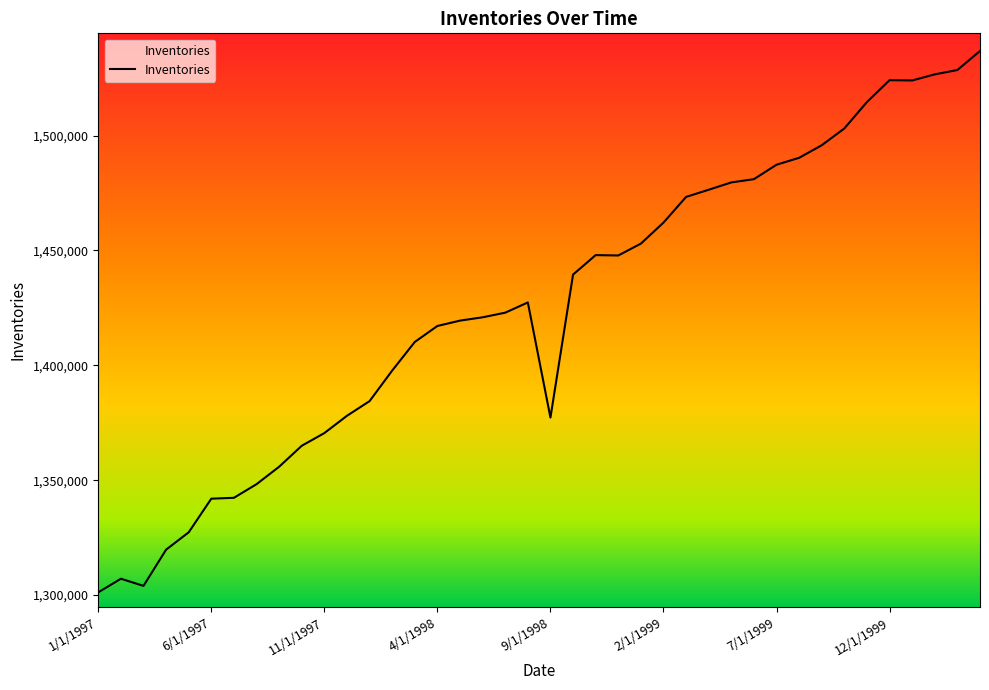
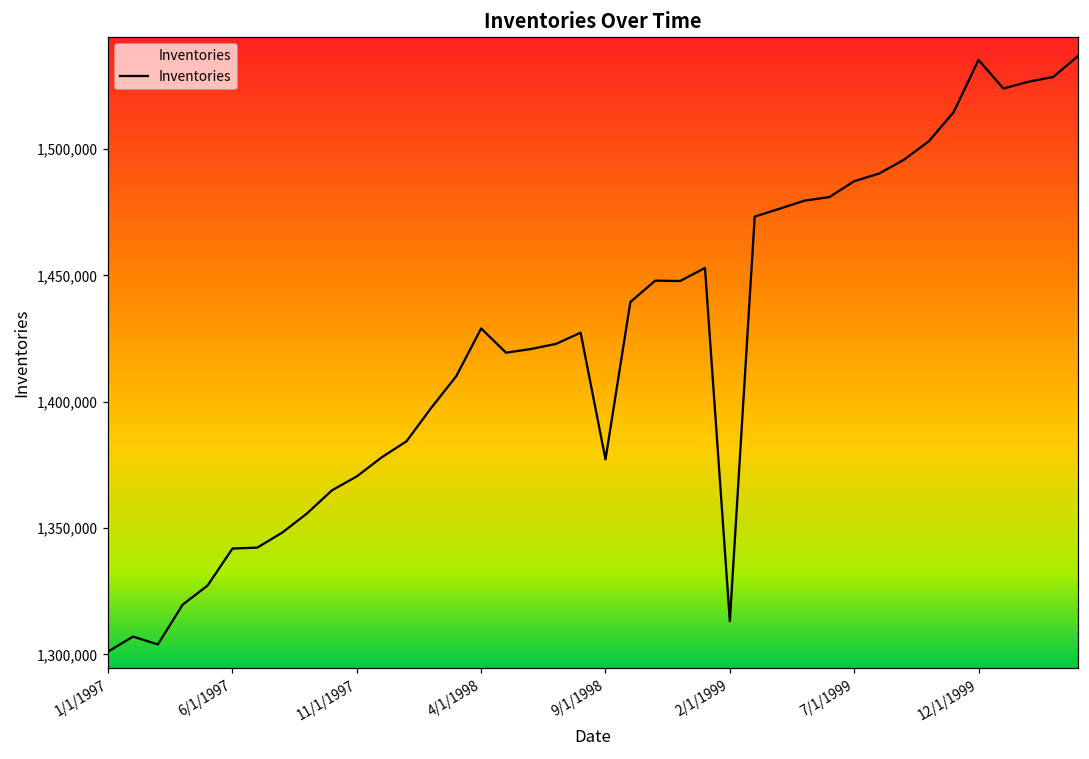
4/1/1998: 1,417,000 -> 1,429,000
2/1/1999: 1,462,000 -> 1,313,000
12/1/1999: 1,524,000 -> 1,535,000
